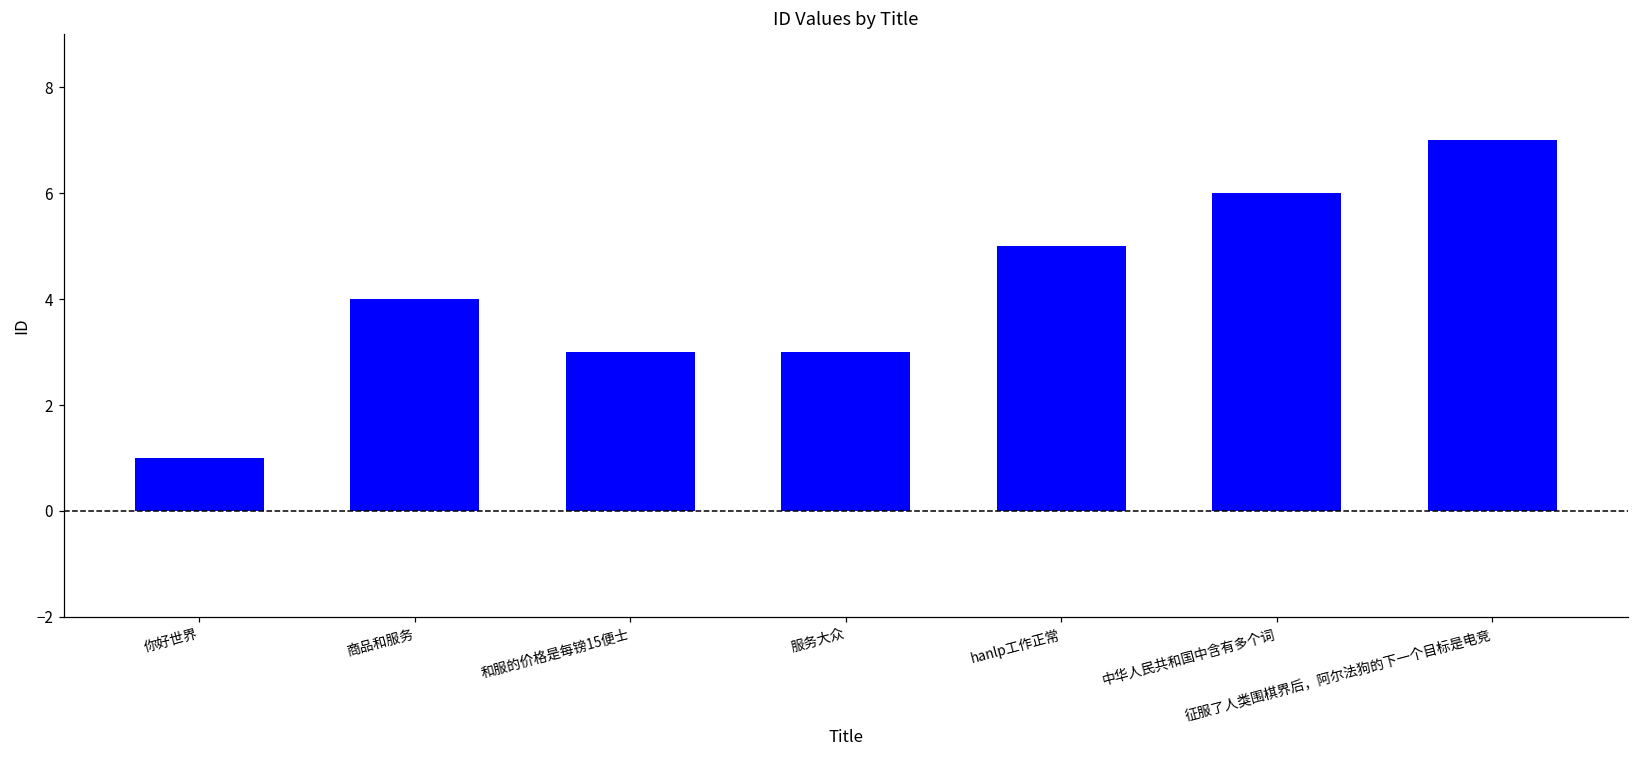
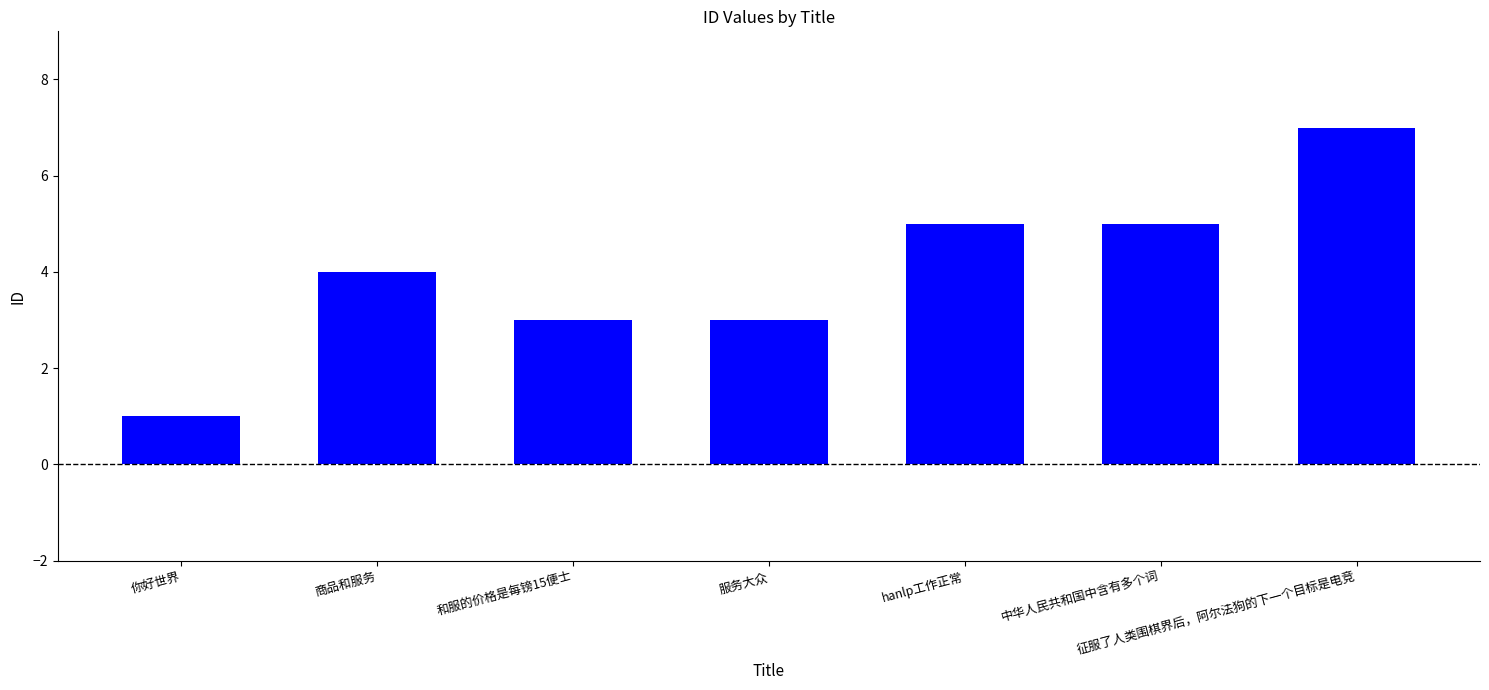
中华人民共和国中含有多个词: 6 -> 5
